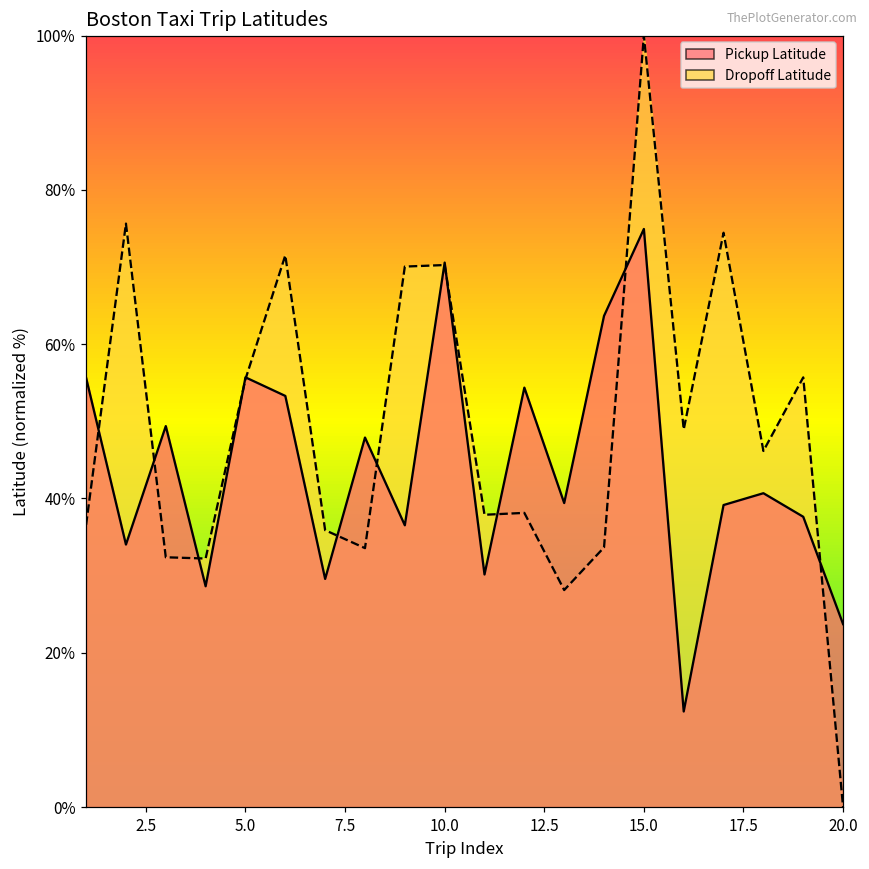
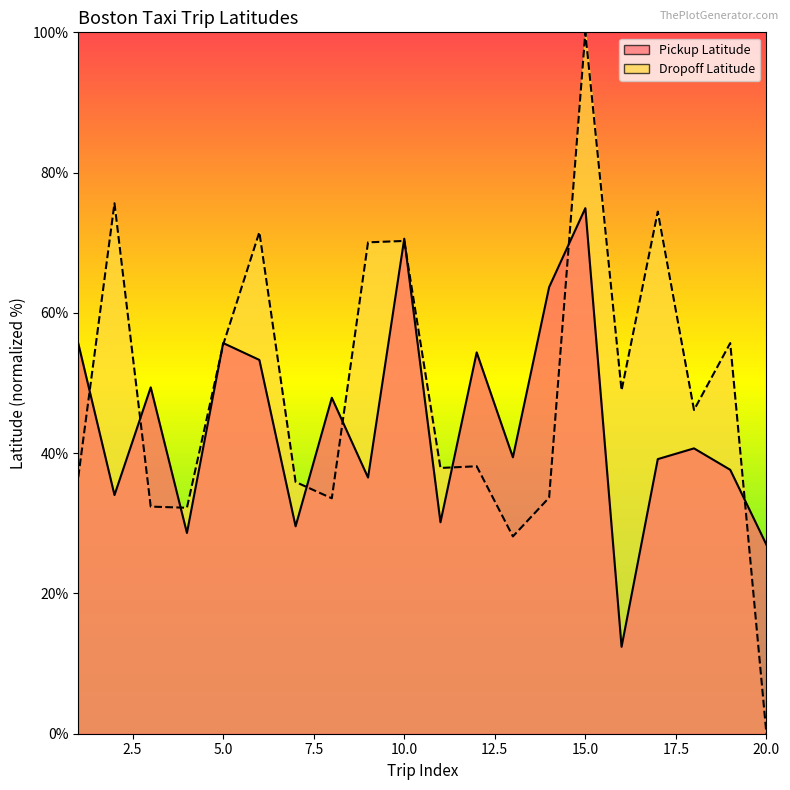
Pickup Latitude, 20.0: 24% -> 27%
